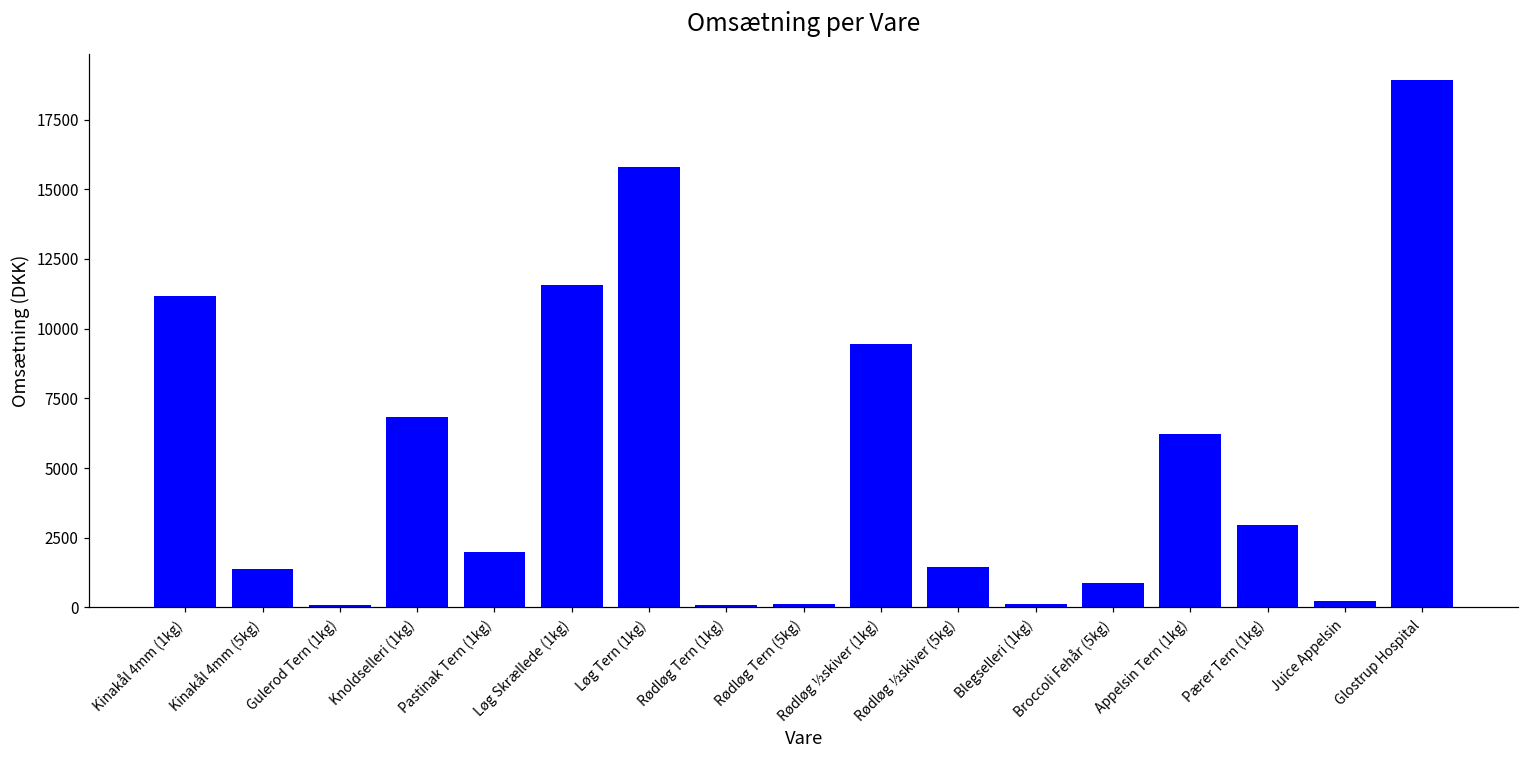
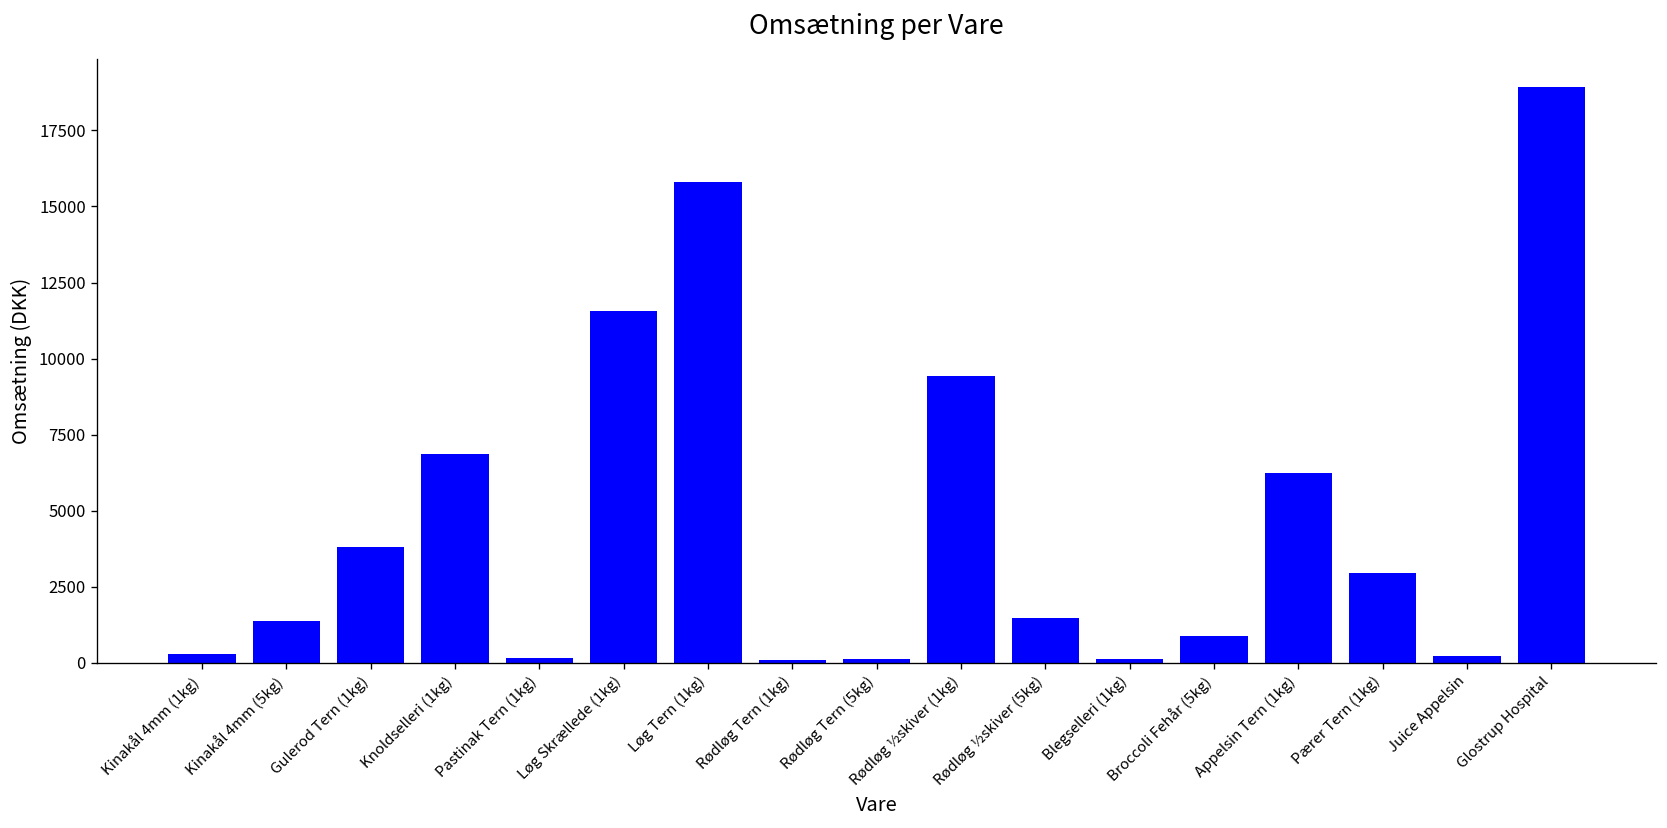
Kinakål 4mm (1kg): 11200 -> 300
Gulerod Tern (1kg): 100 -> 3800
Pastinak Tern (1kg): 2000 -> 200
